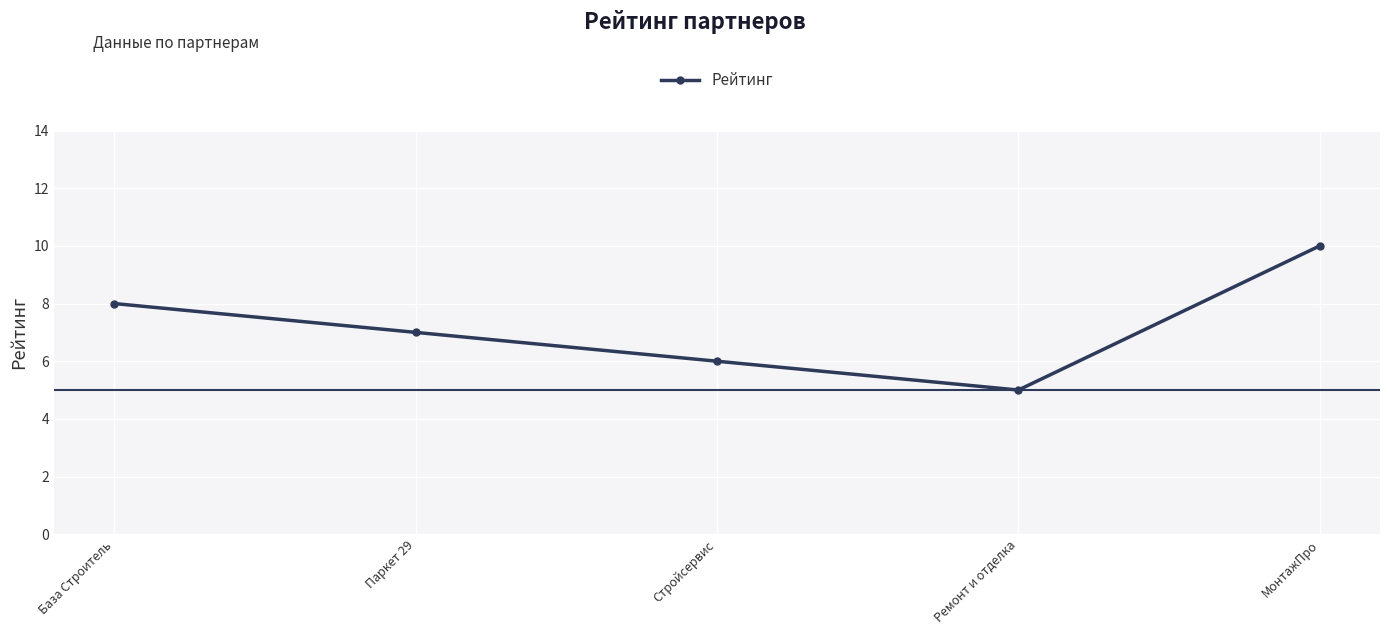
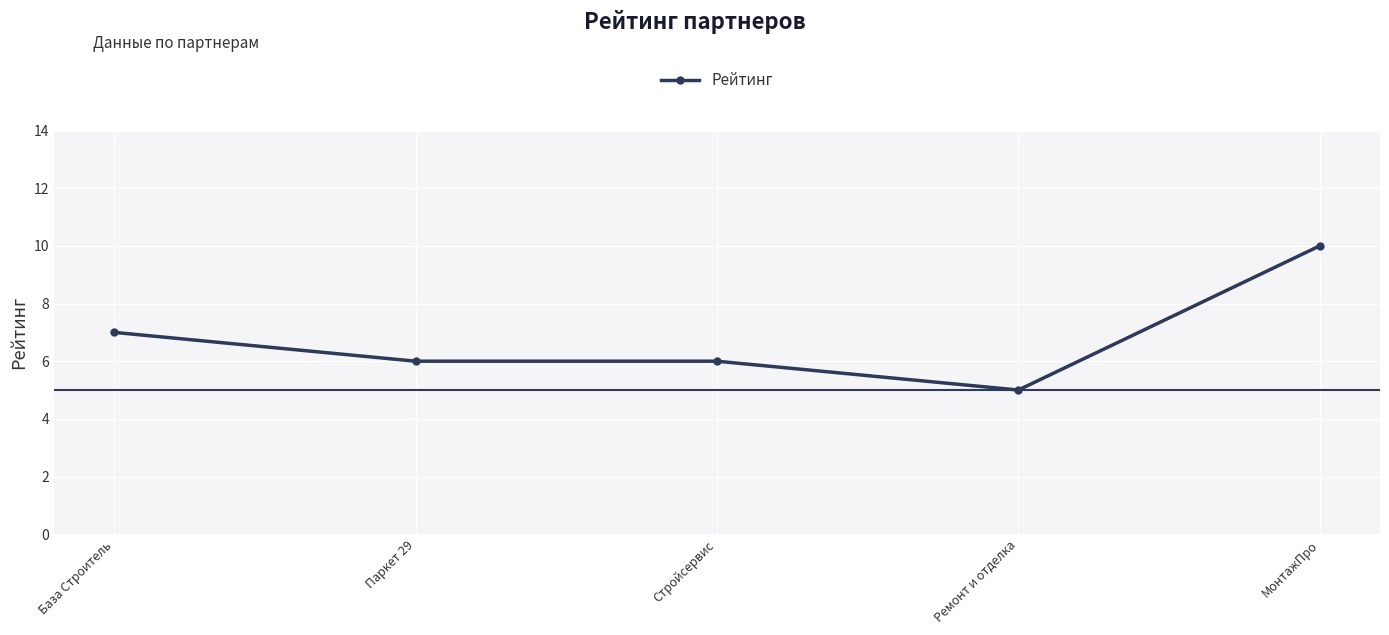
База Строитель: 8 -> 7
Паркет 29: 7 -> 6
